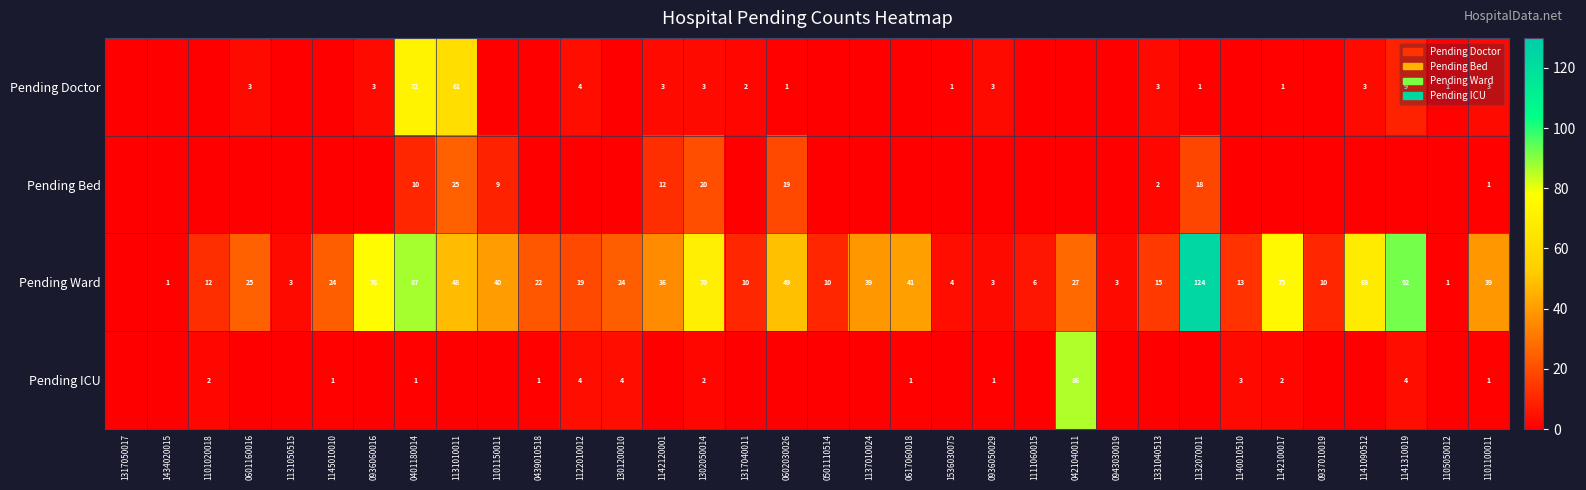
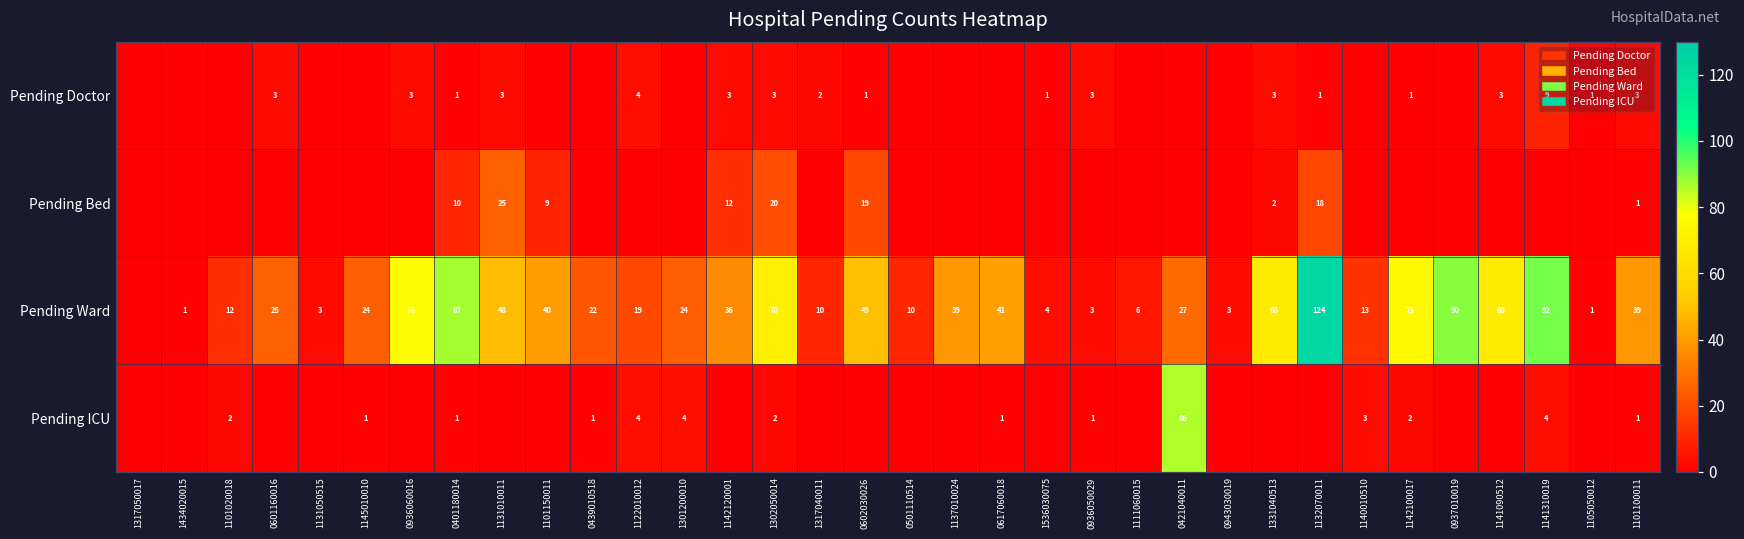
Pending Doctor, 0401180014: 72 -> 1
Pending Doctor, 1131010011: 61 -> 3
Pending Ward, 1331040513: 15 -> 68
Pending Ward, 0937010019: 10 -> 90
